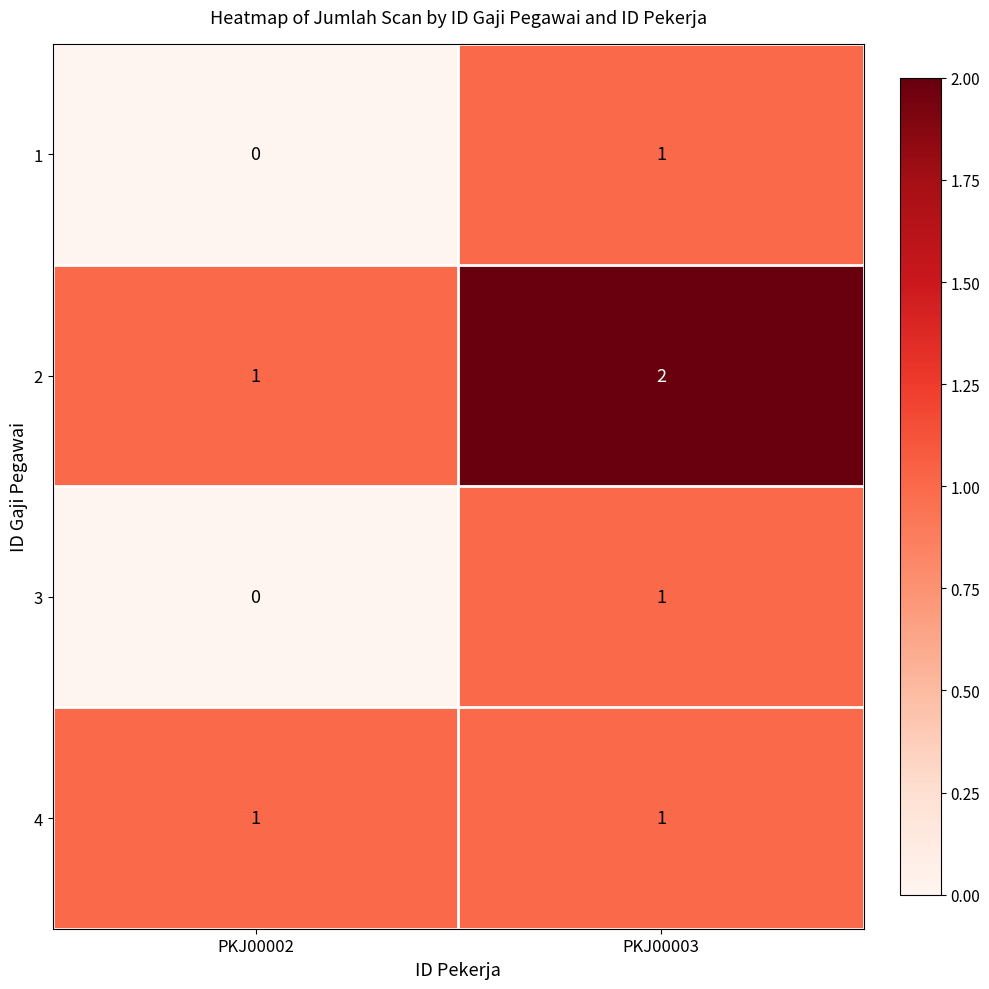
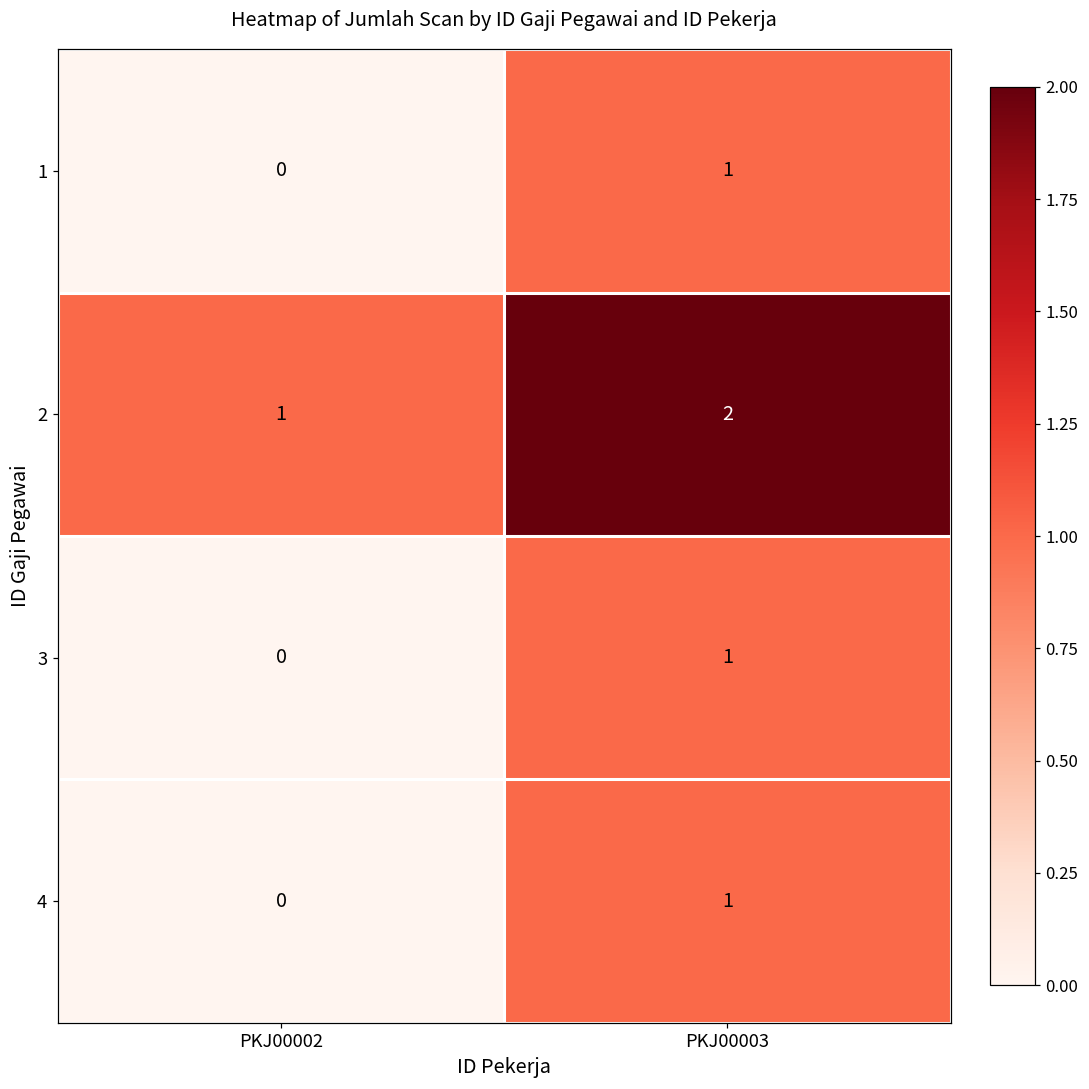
4, PKJ00002: 1 -> 0
